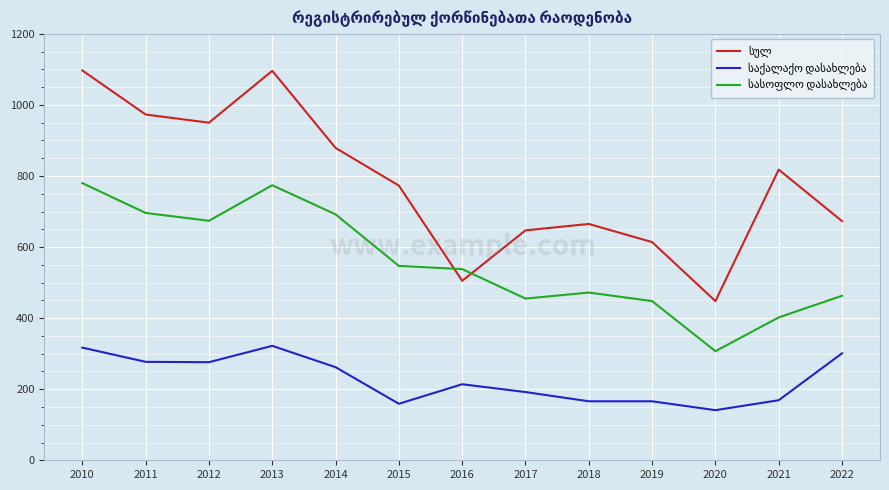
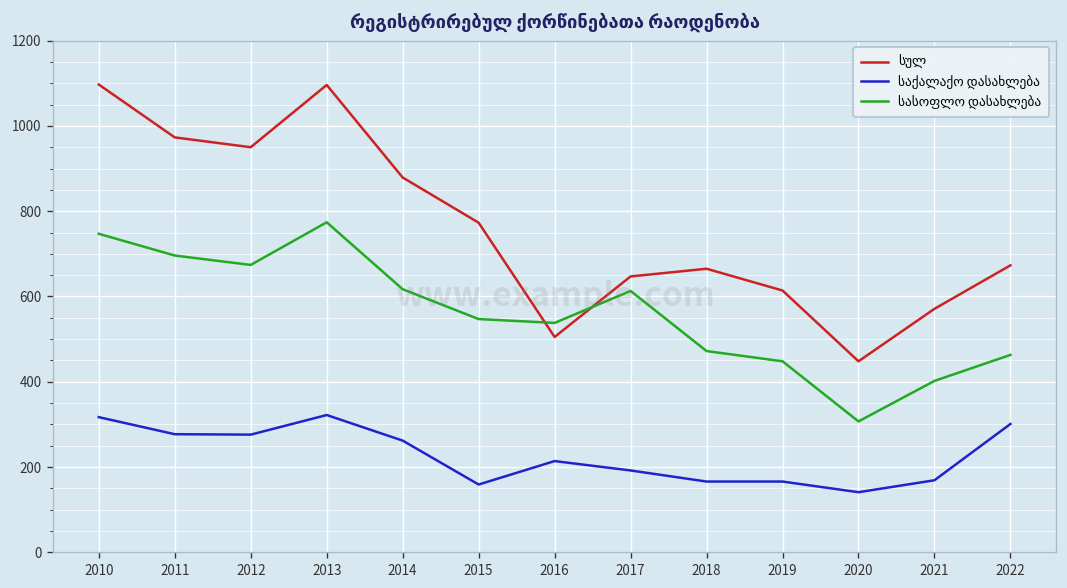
სასოფლო დასახლება, 2010: 780 -> 750
სასოფლო დასახლება, 2014: 690 -> 620
სასოფლო დასახლება, 2017: 460 -> 610
სულ, 2021: 820 -> 570
